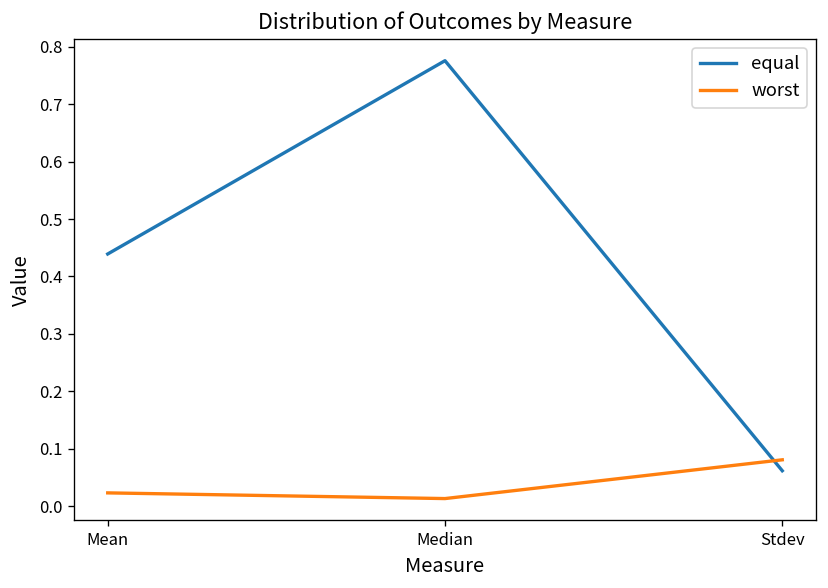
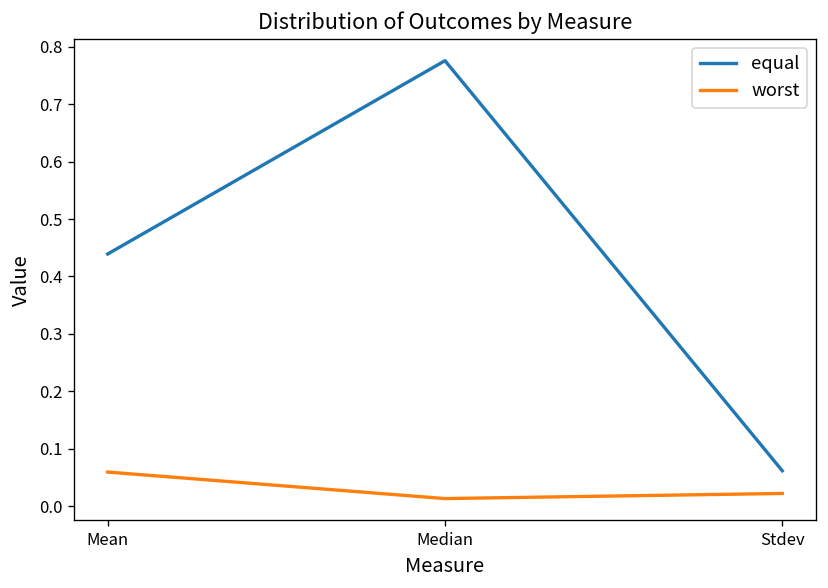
worst, Mean: 0.02 -> 0.06
worst, Stdev: 0.08 -> 0.02
